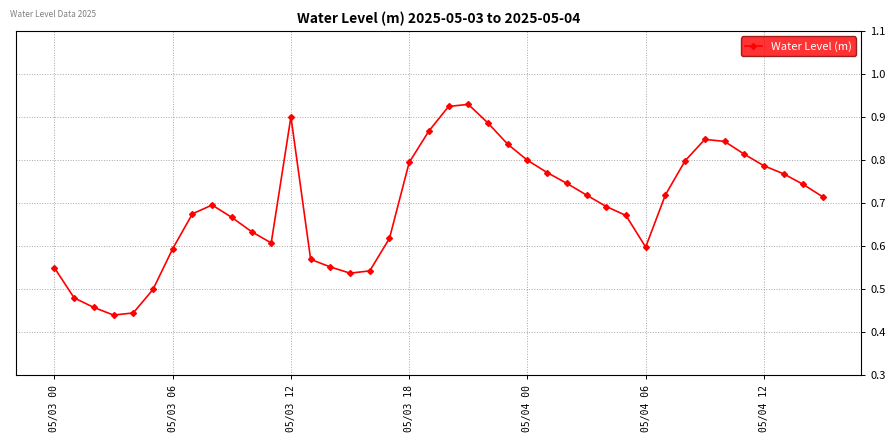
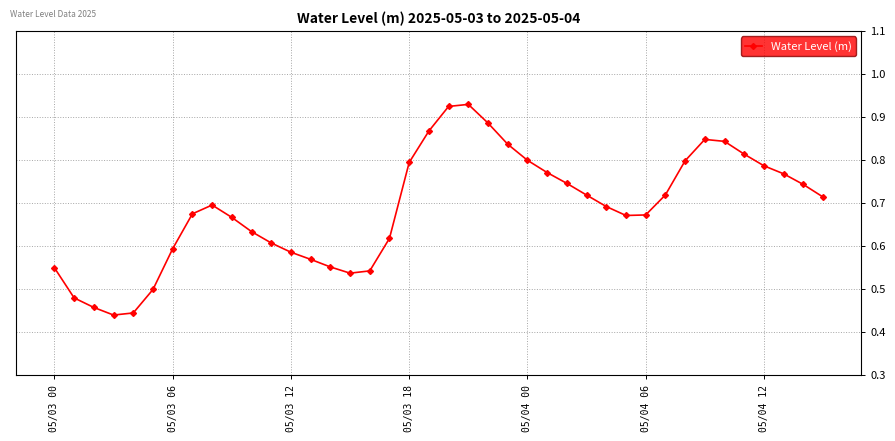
05/03 12: 0.90 -> 0.59
05/04 06: 0.60 -> 0.67
